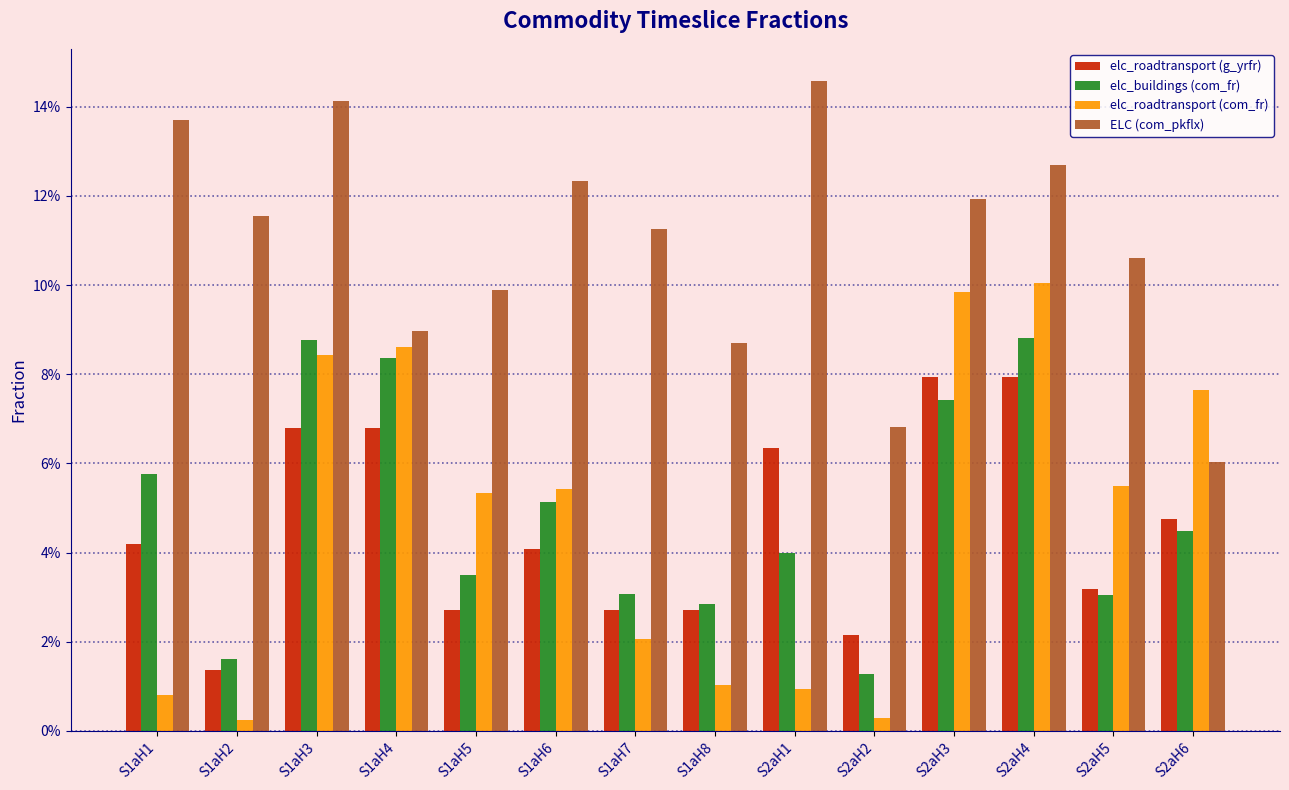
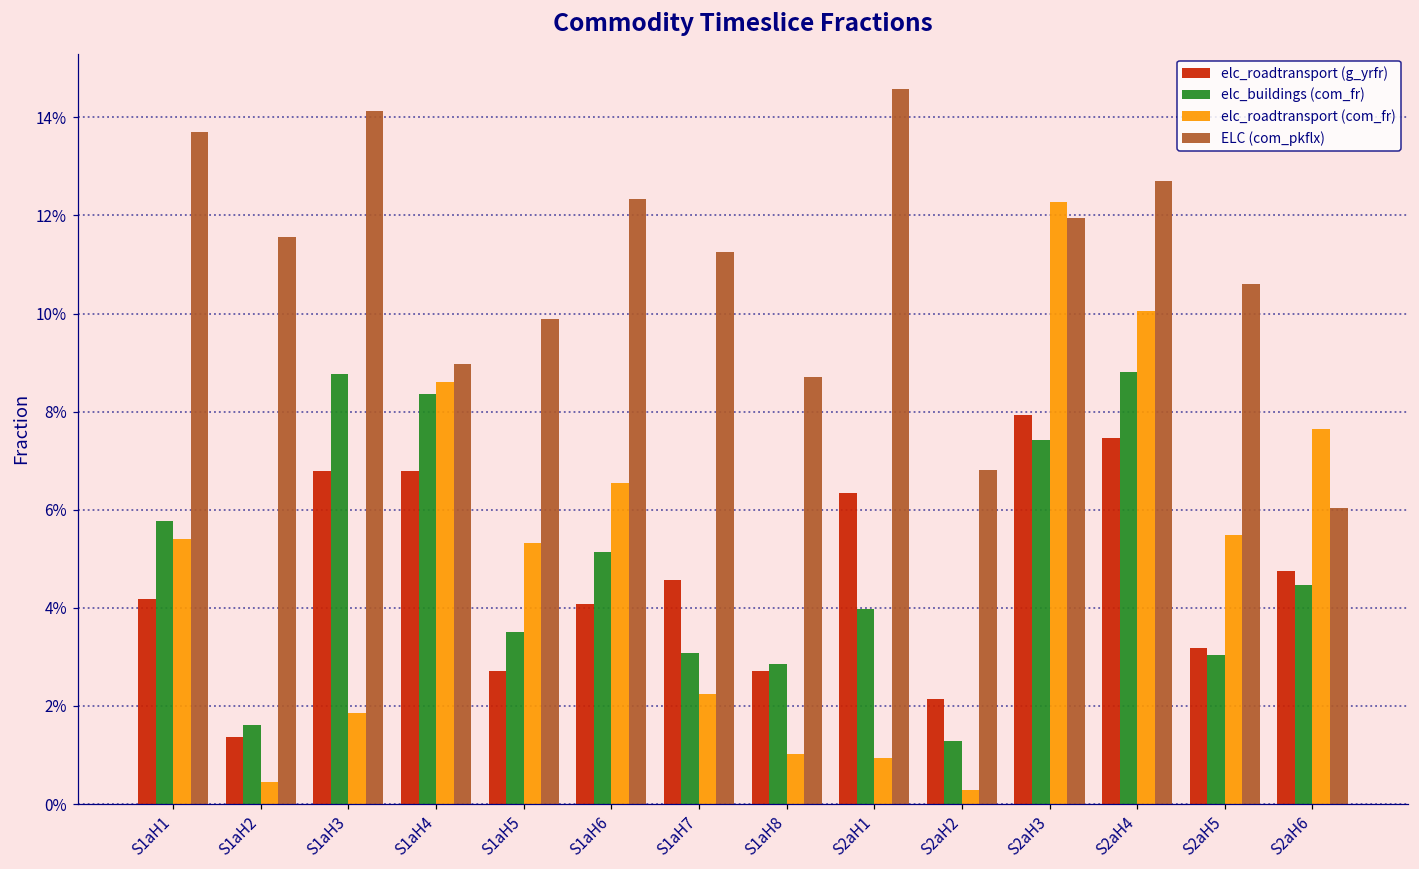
elc_roadtransport (com_fr), S1aH1: 0.8% -> 5.4%
elc_roadtransport (com_fr), S1aH2: 0.3% -> 0.4%
elc_roadtransport (com_fr), S1aH3: 8.4% -> 1.8%
elc_roadtransport (com_fr), S1aH6: 5.4% -> 6.5%
elc_roadtransport (g_yrfr), S1aH7: 2.7% -> 4.6%
elc_roadtransport (com_fr), S1aH7: 2.1% -> 2.2%
elc_roadtransport (com_fr), S2aH3: 9.8% -> 12.3%
elc_roadtransport (g_yrfr), S2aH4: 7.9% -> 7.5%
